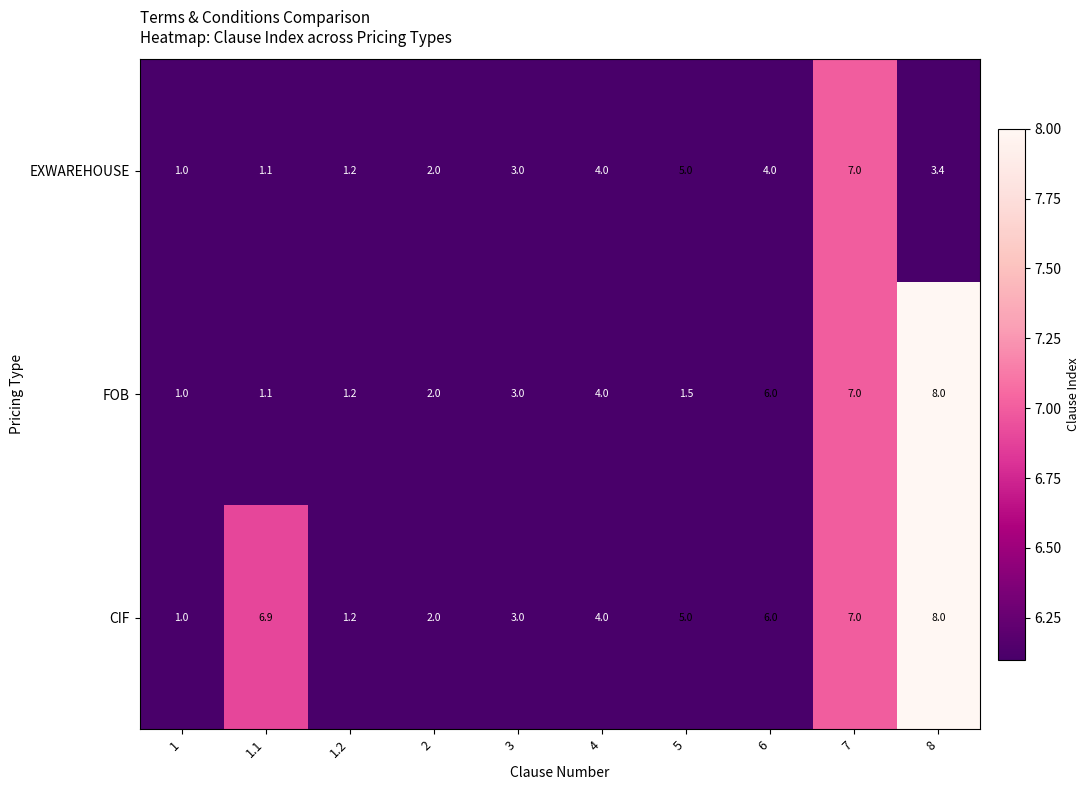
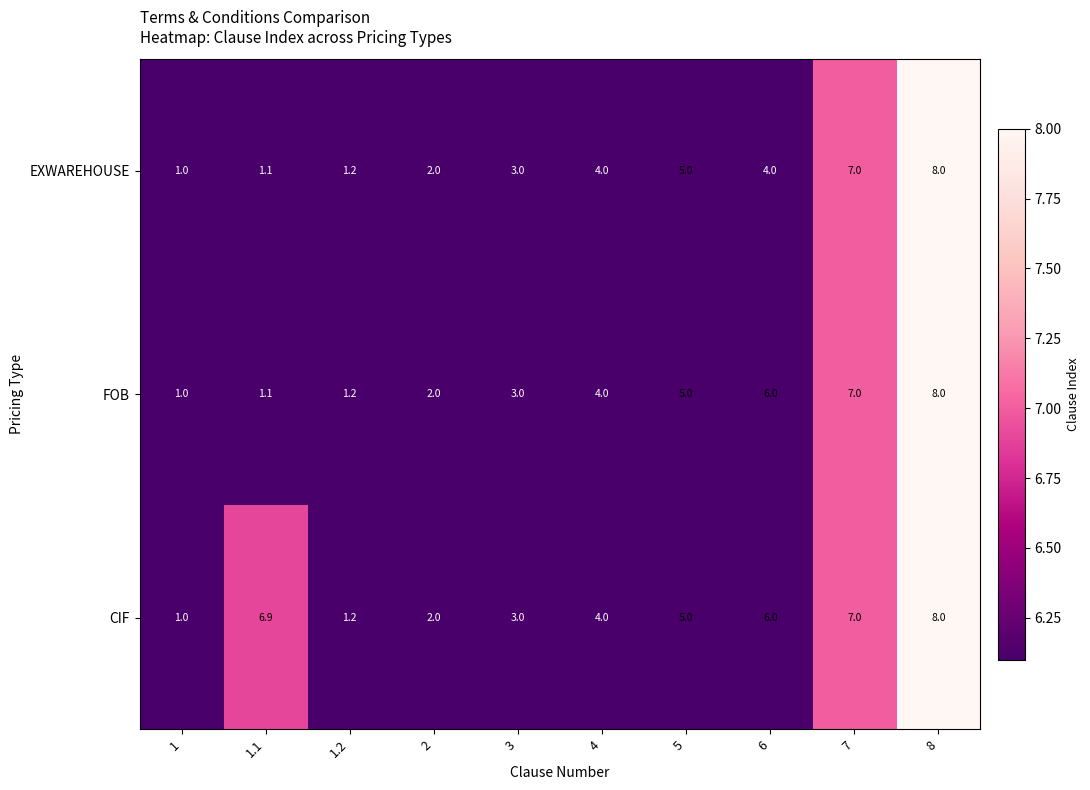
EXWAREHOUSE, 8: 3.4 -> 8.0
FOB, 5: 1.5 -> 5.0
